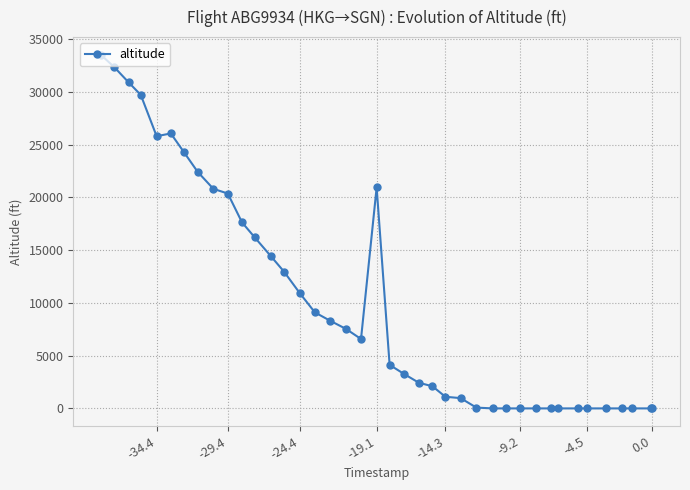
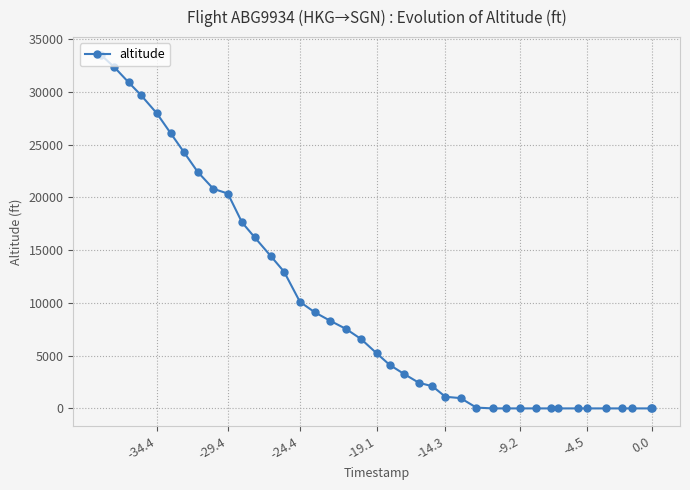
-34.4: 25800 -> 28000
-24.4: 10900 -> 10100
-19.1: 20900 -> 5200
